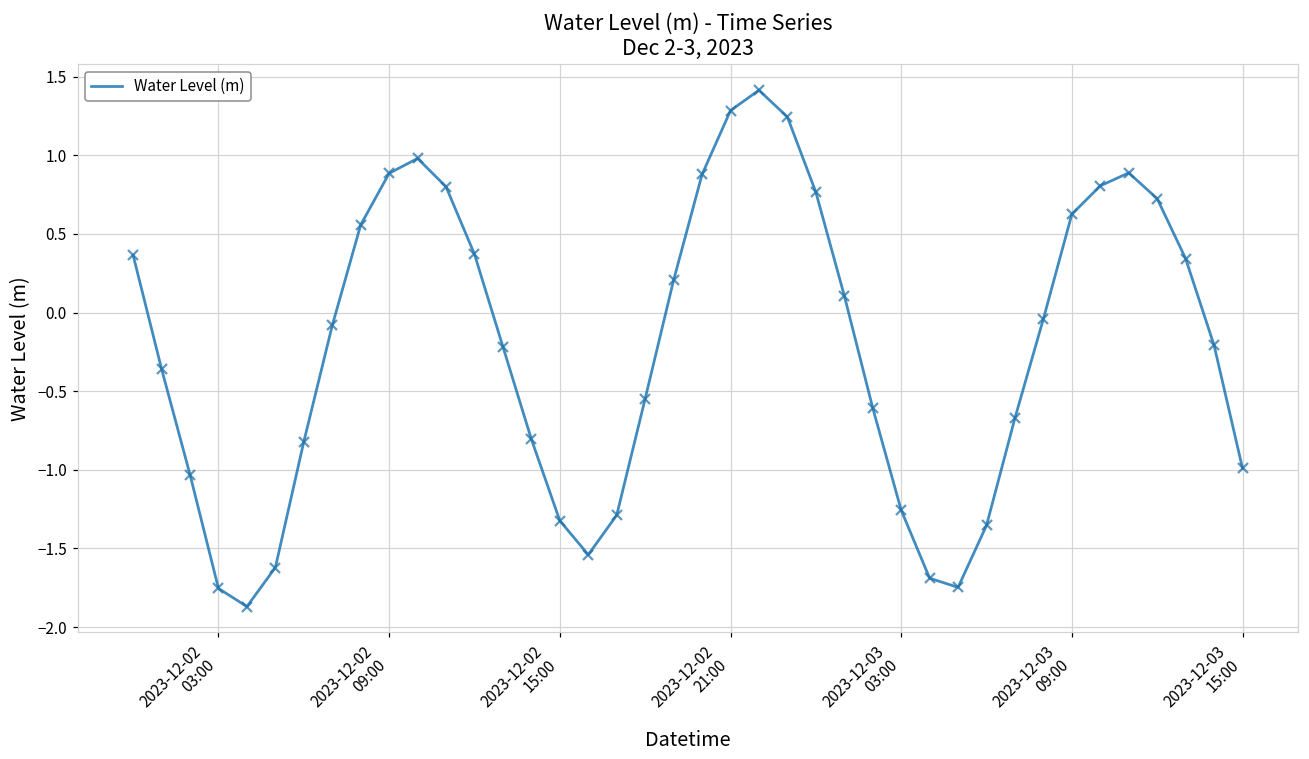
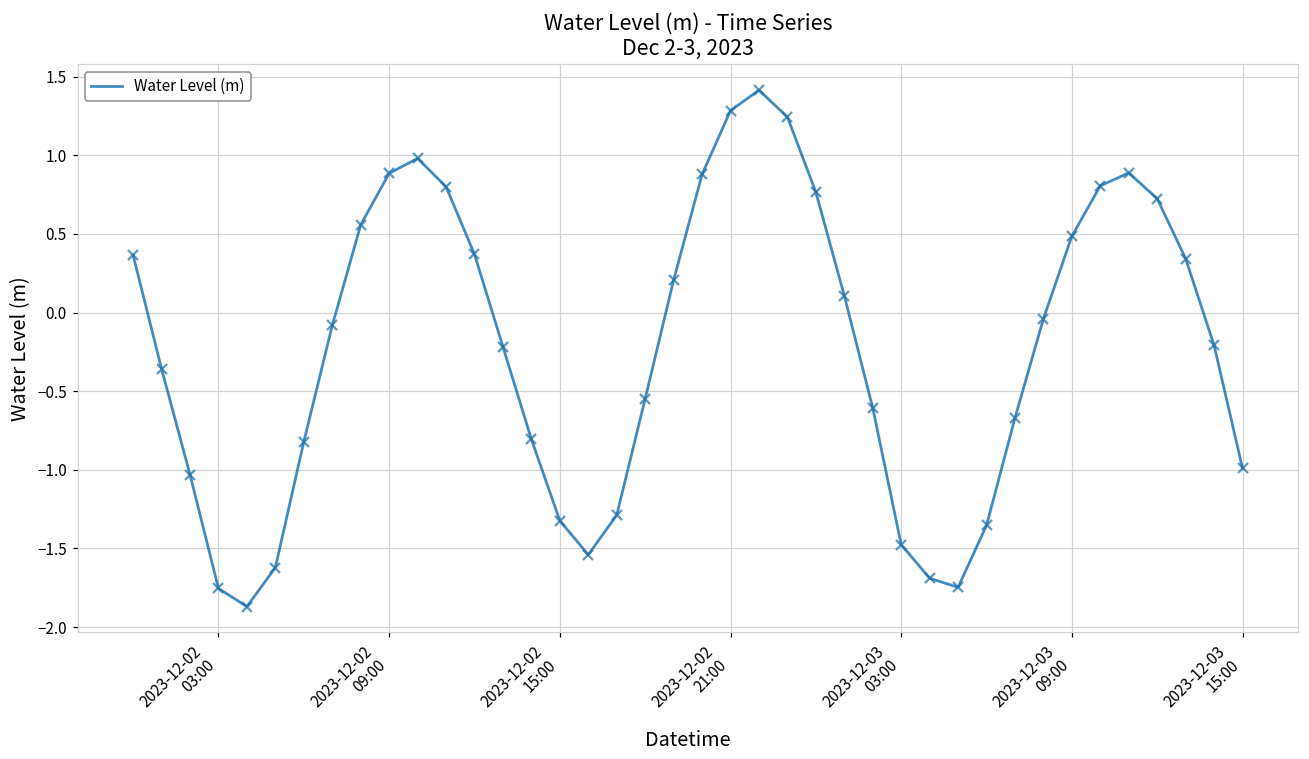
2023-12-03 03:00: -1.26 -> -1.48
2023-12-03 09:00: 0.63 -> 0.49
